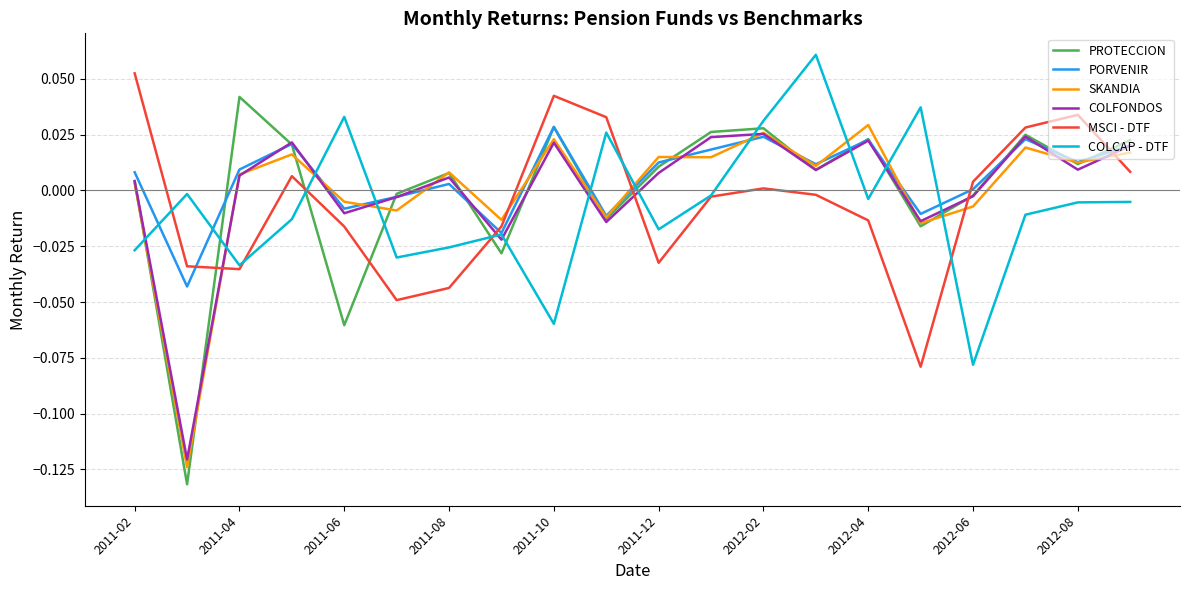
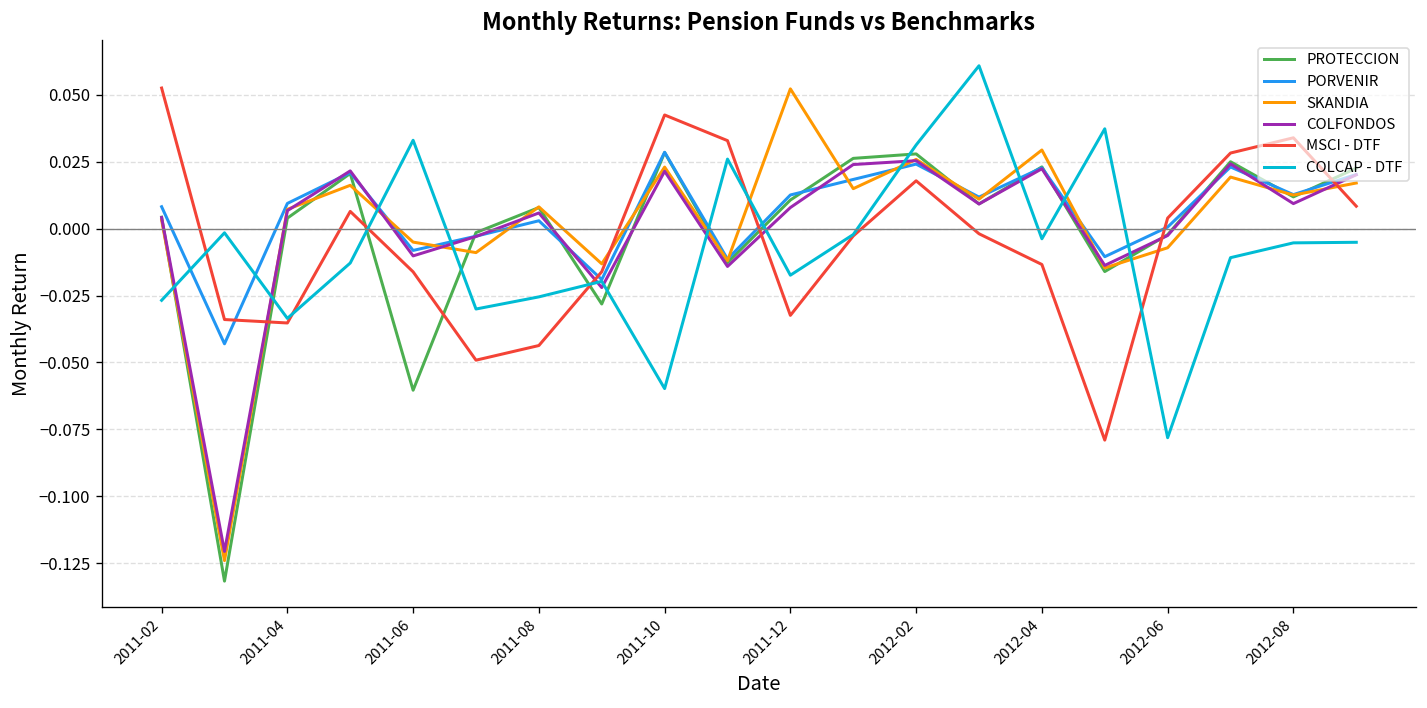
PROTECCION, 2011-04: 0.042 -> 0.004
SKANDIA, 2011-12: 0.015 -> 0.052
MSCI - DTF, 2012-02: 0.001 -> 0.018
